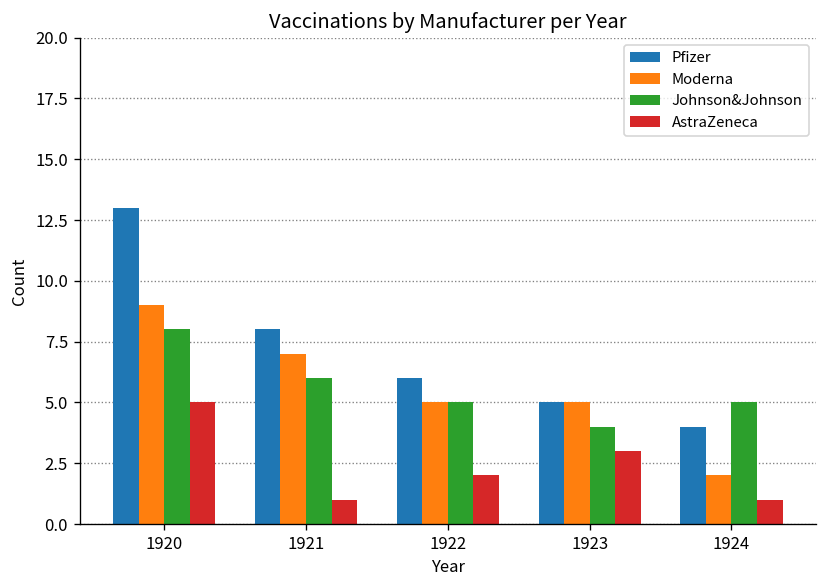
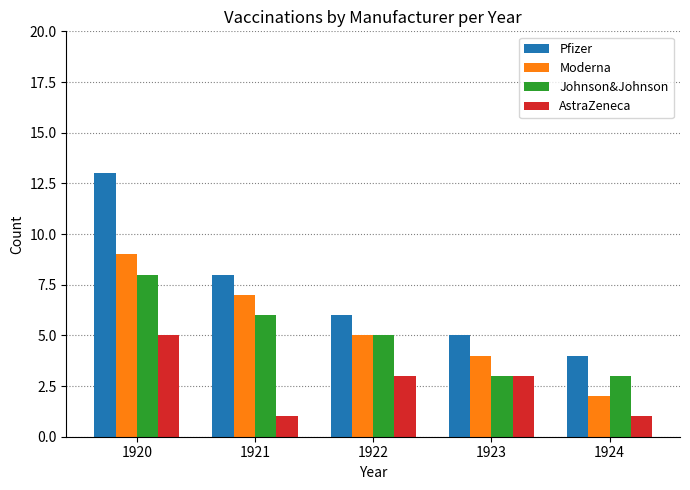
AstraZeneca, 1922: 2 -> 3
Moderna, 1923: 5 -> 4
Johnson&Johnson, 1923: 4 -> 3
Johnson&Johnson, 1924: 5 -> 3
